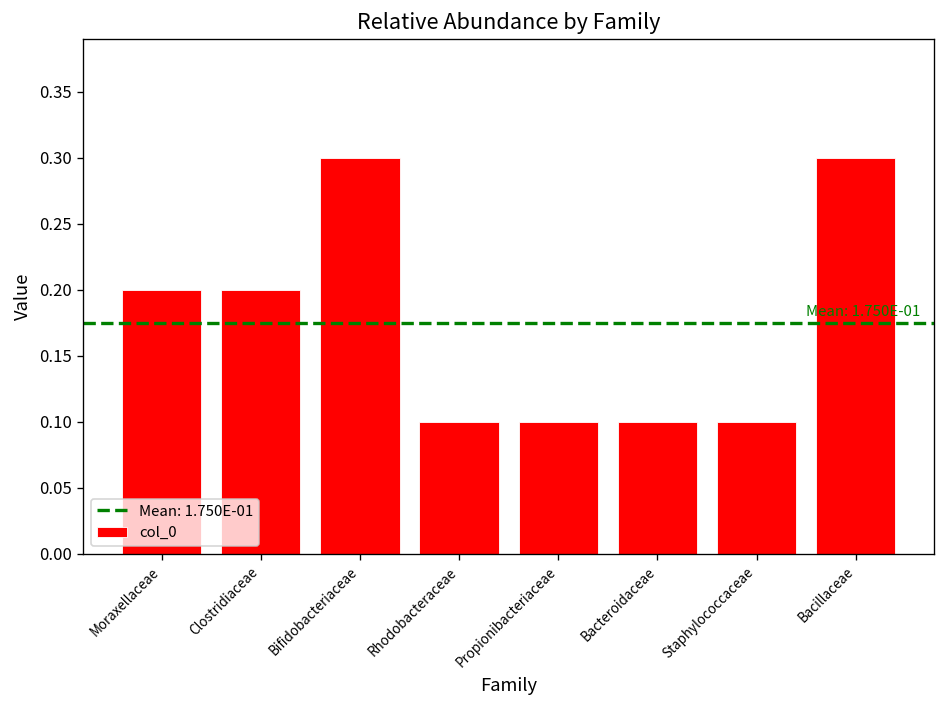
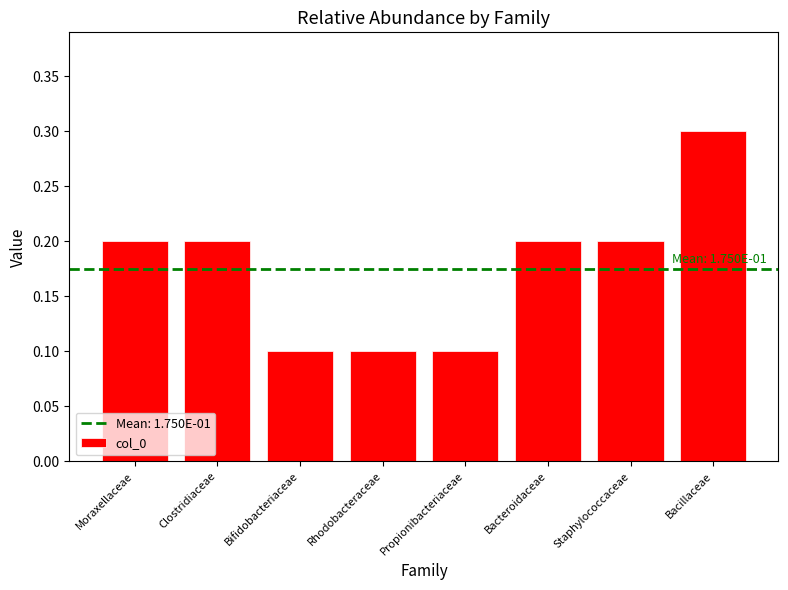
Bifidobacteriaceae: 0.3 -> 0.1
Bacteroidaceae: 0.1 -> 0.2
Staphylococcaceae: 0.1 -> 0.2
